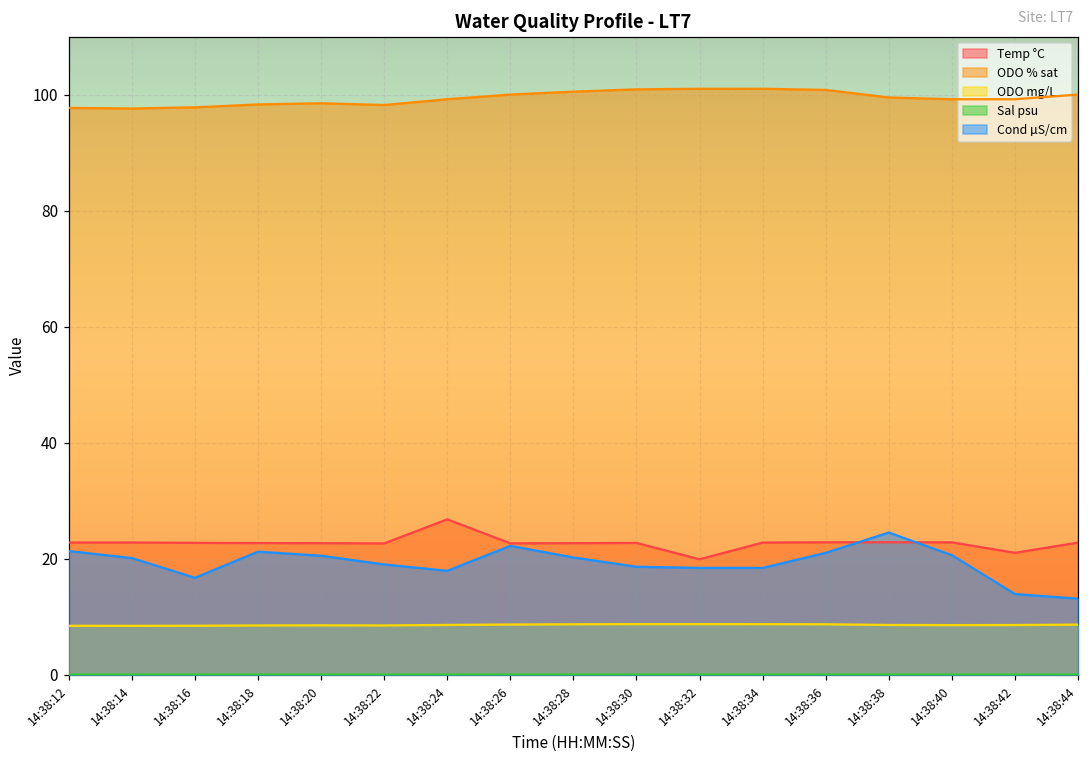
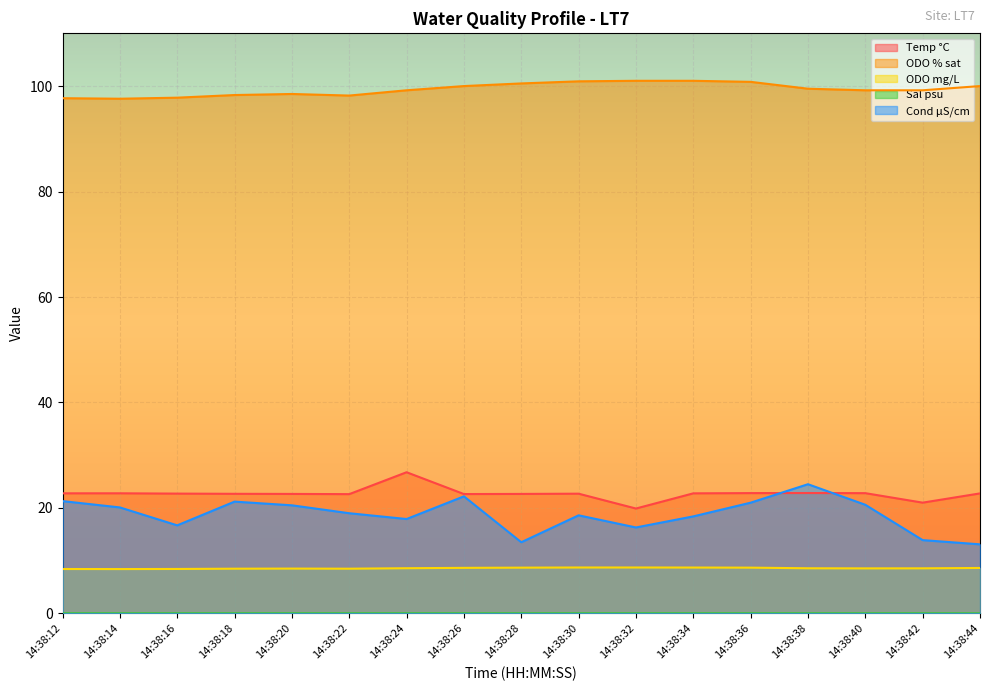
Cond µS/cm, 14:38:28: 20 -> 14
Cond µS/cm, 14:38:32: 18 -> 16
